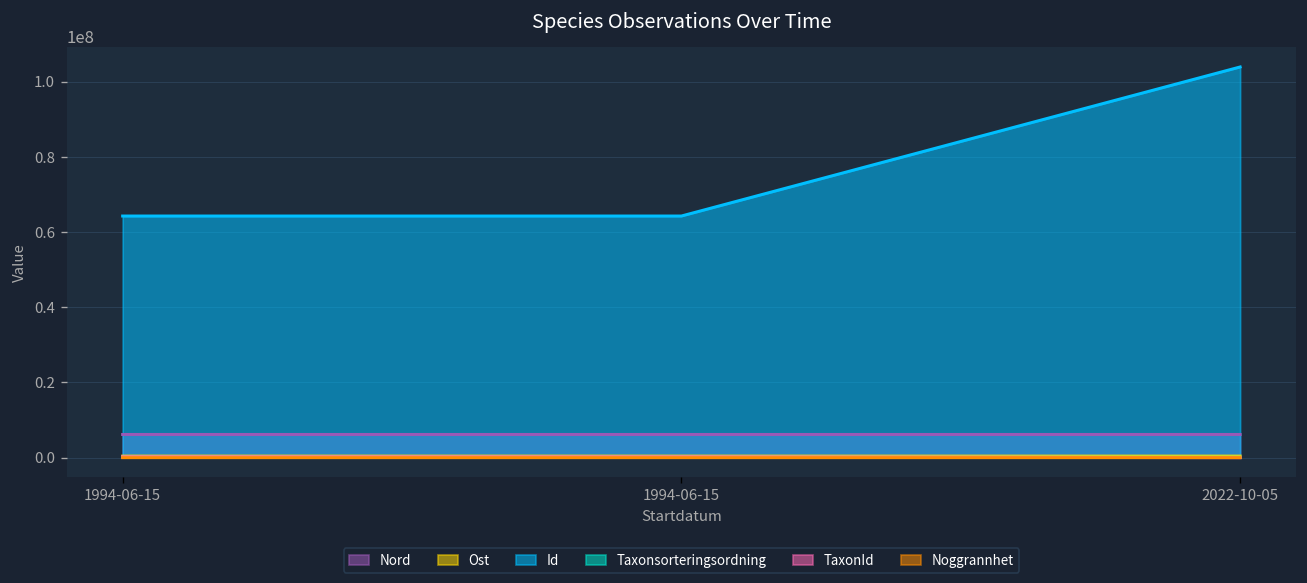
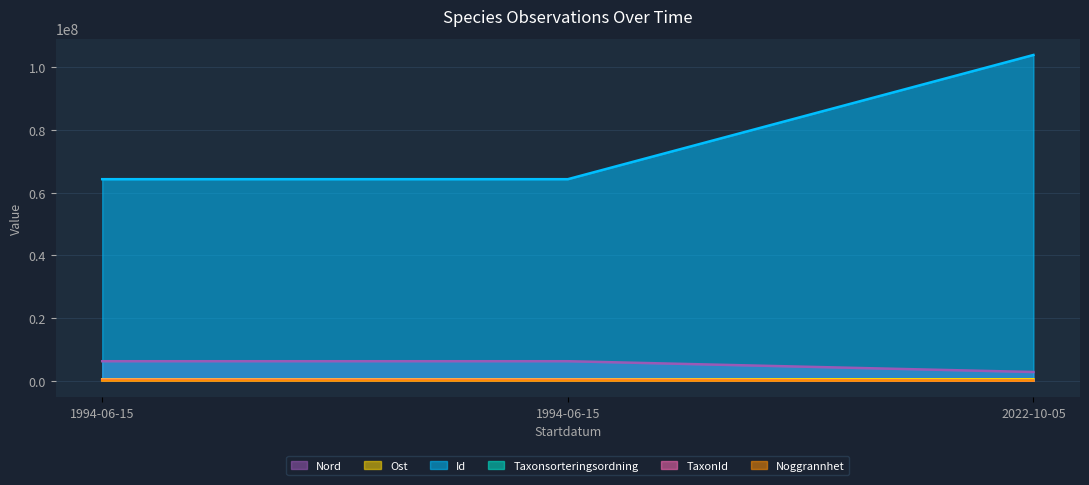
Nord, 2022-10-05: 6000000 -> 3000000
